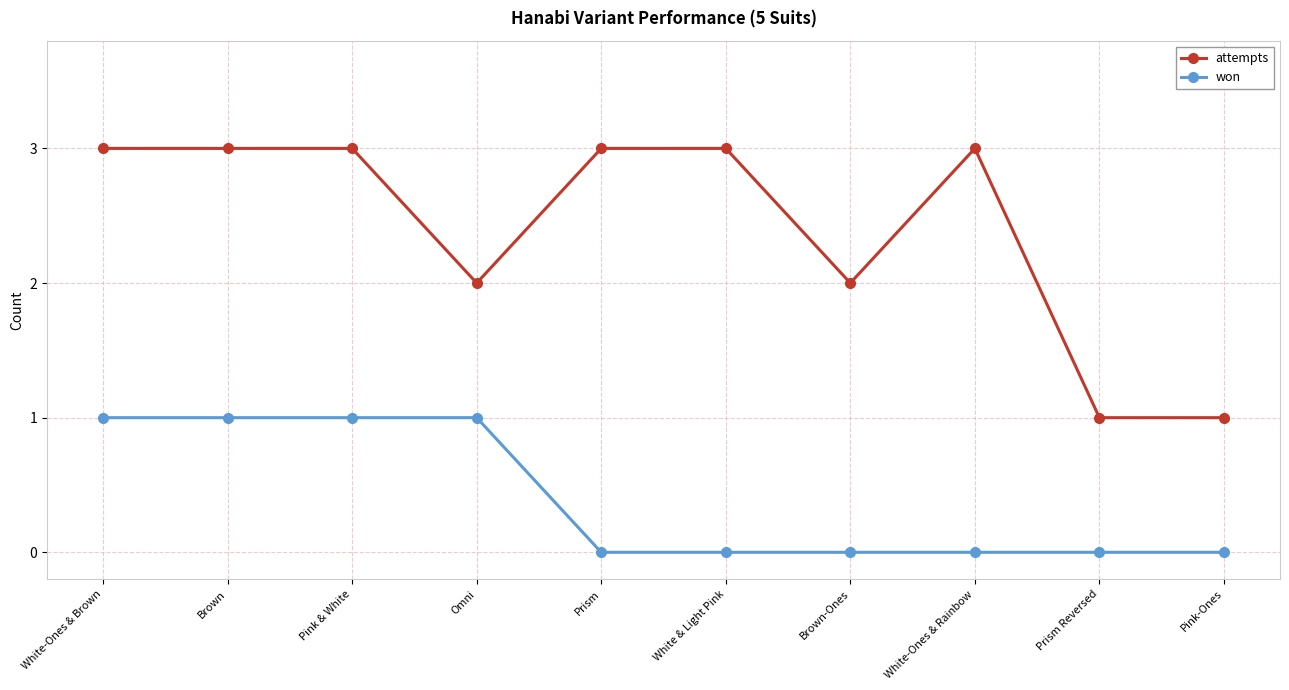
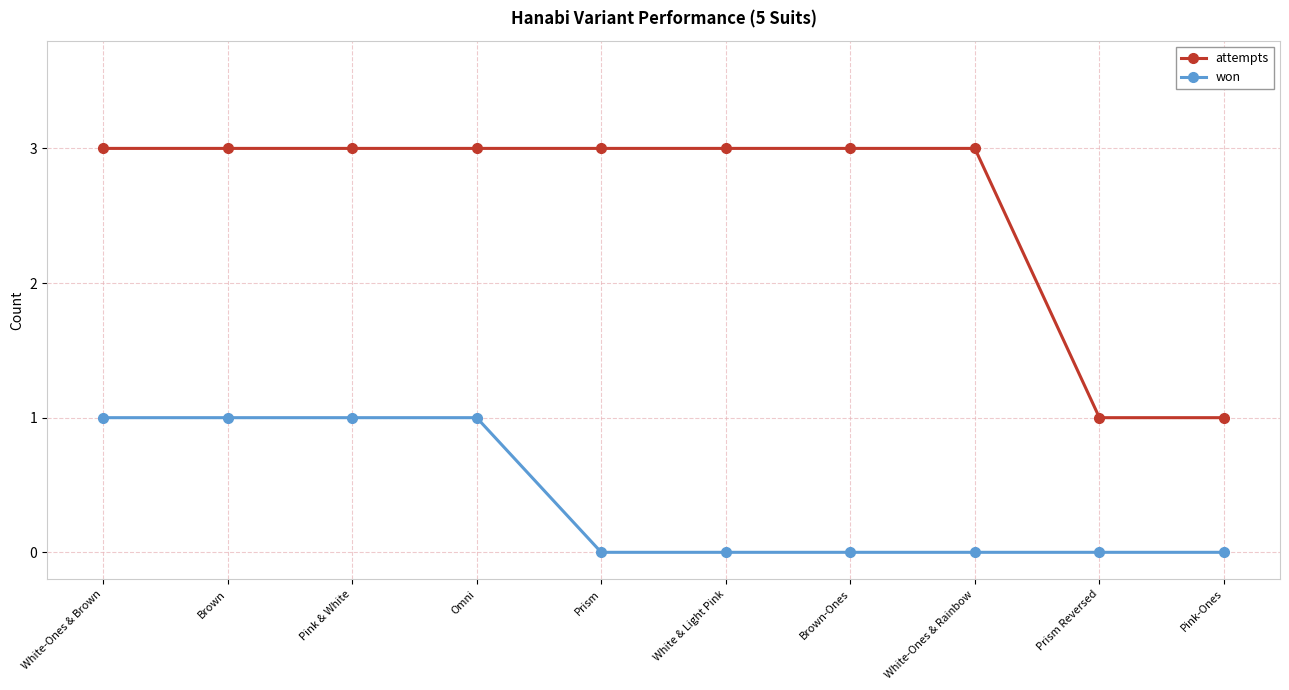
attempts, Omni: 2 -> 3
attempts, Brown-Ones: 2 -> 3
